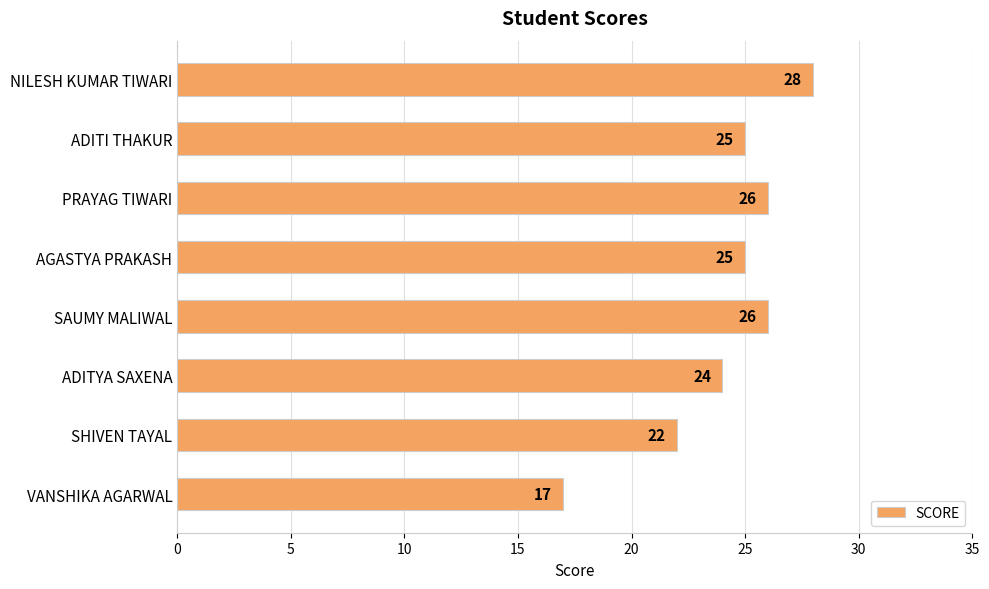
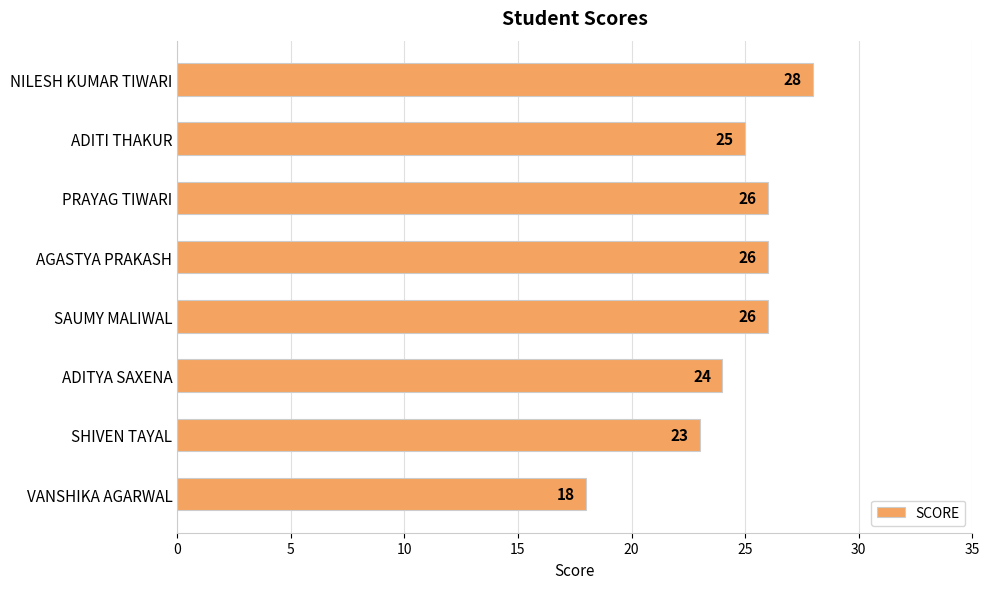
AGASTYA PRAKASH: 25 -> 26
SHIVEN TAYAL: 22 -> 23
VANSHIKA AGARWAL: 17 -> 18
